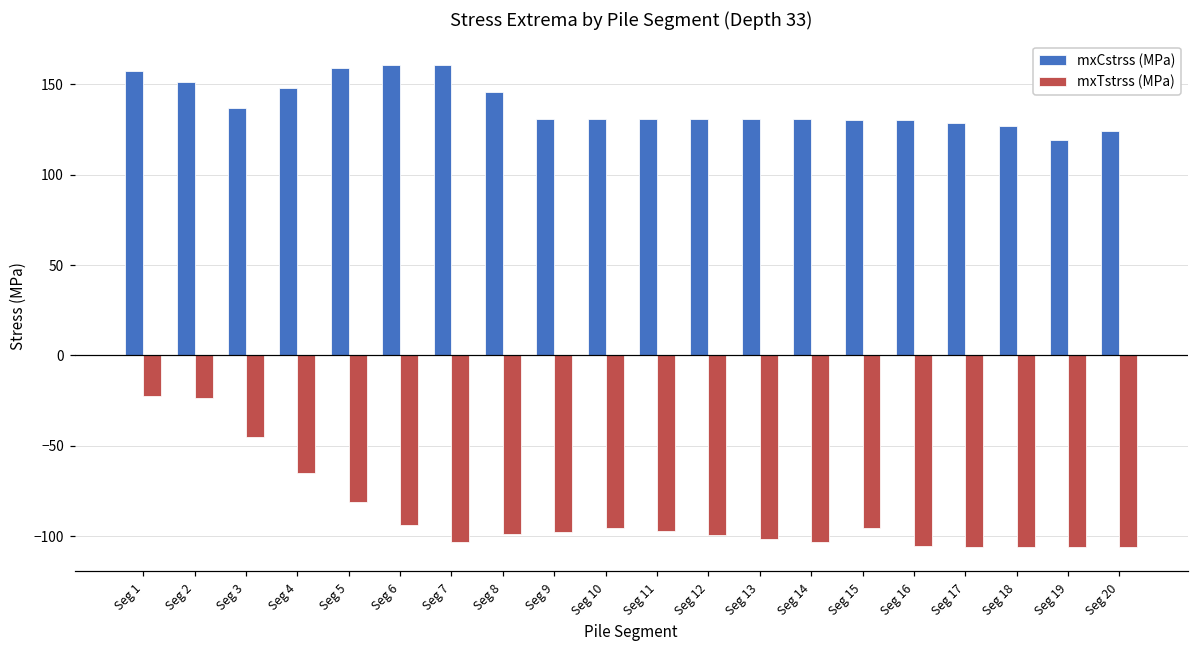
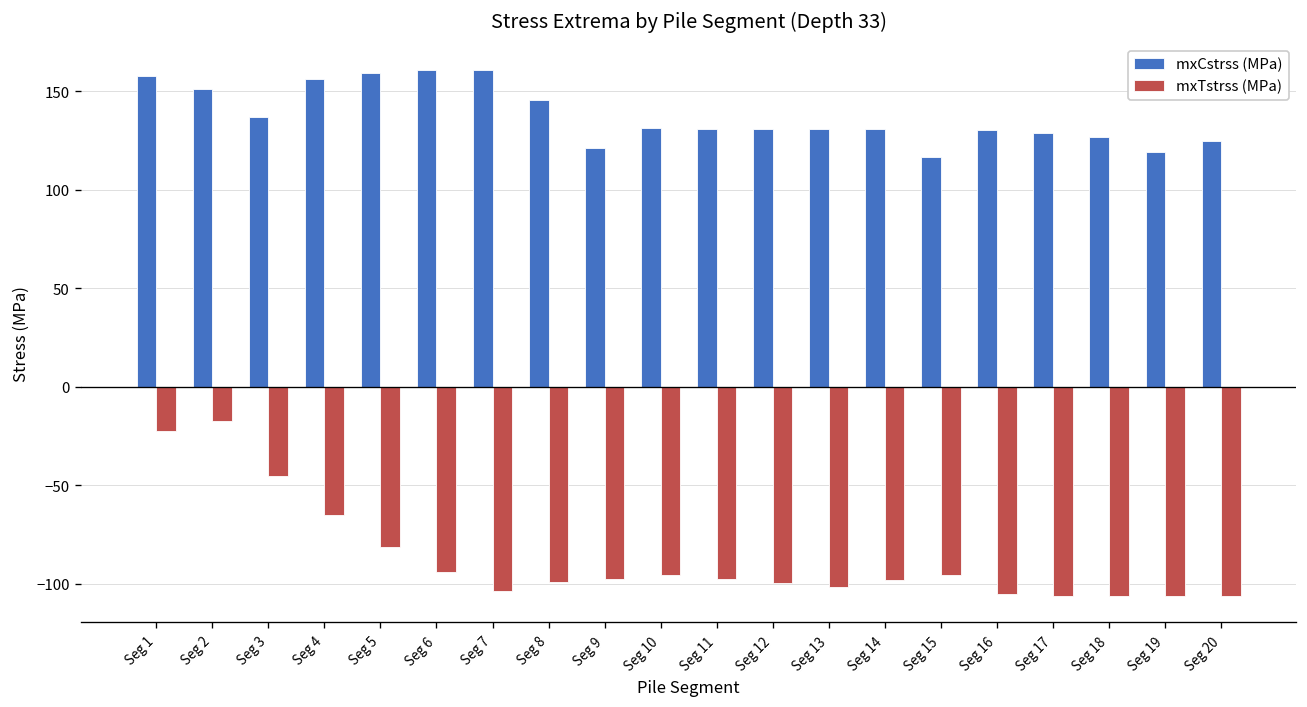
mxTstrss (MPa), Seg 2: -23 -> -17
mxCstrss (MPa), Seg 4: 148 -> 156
mxCstrss (MPa), Seg 9: 131 -> 121
mxTstrss (MPa), Seg 14: -103 -> -98
mxCstrss (MPa), Seg 15: 130 -> 117
